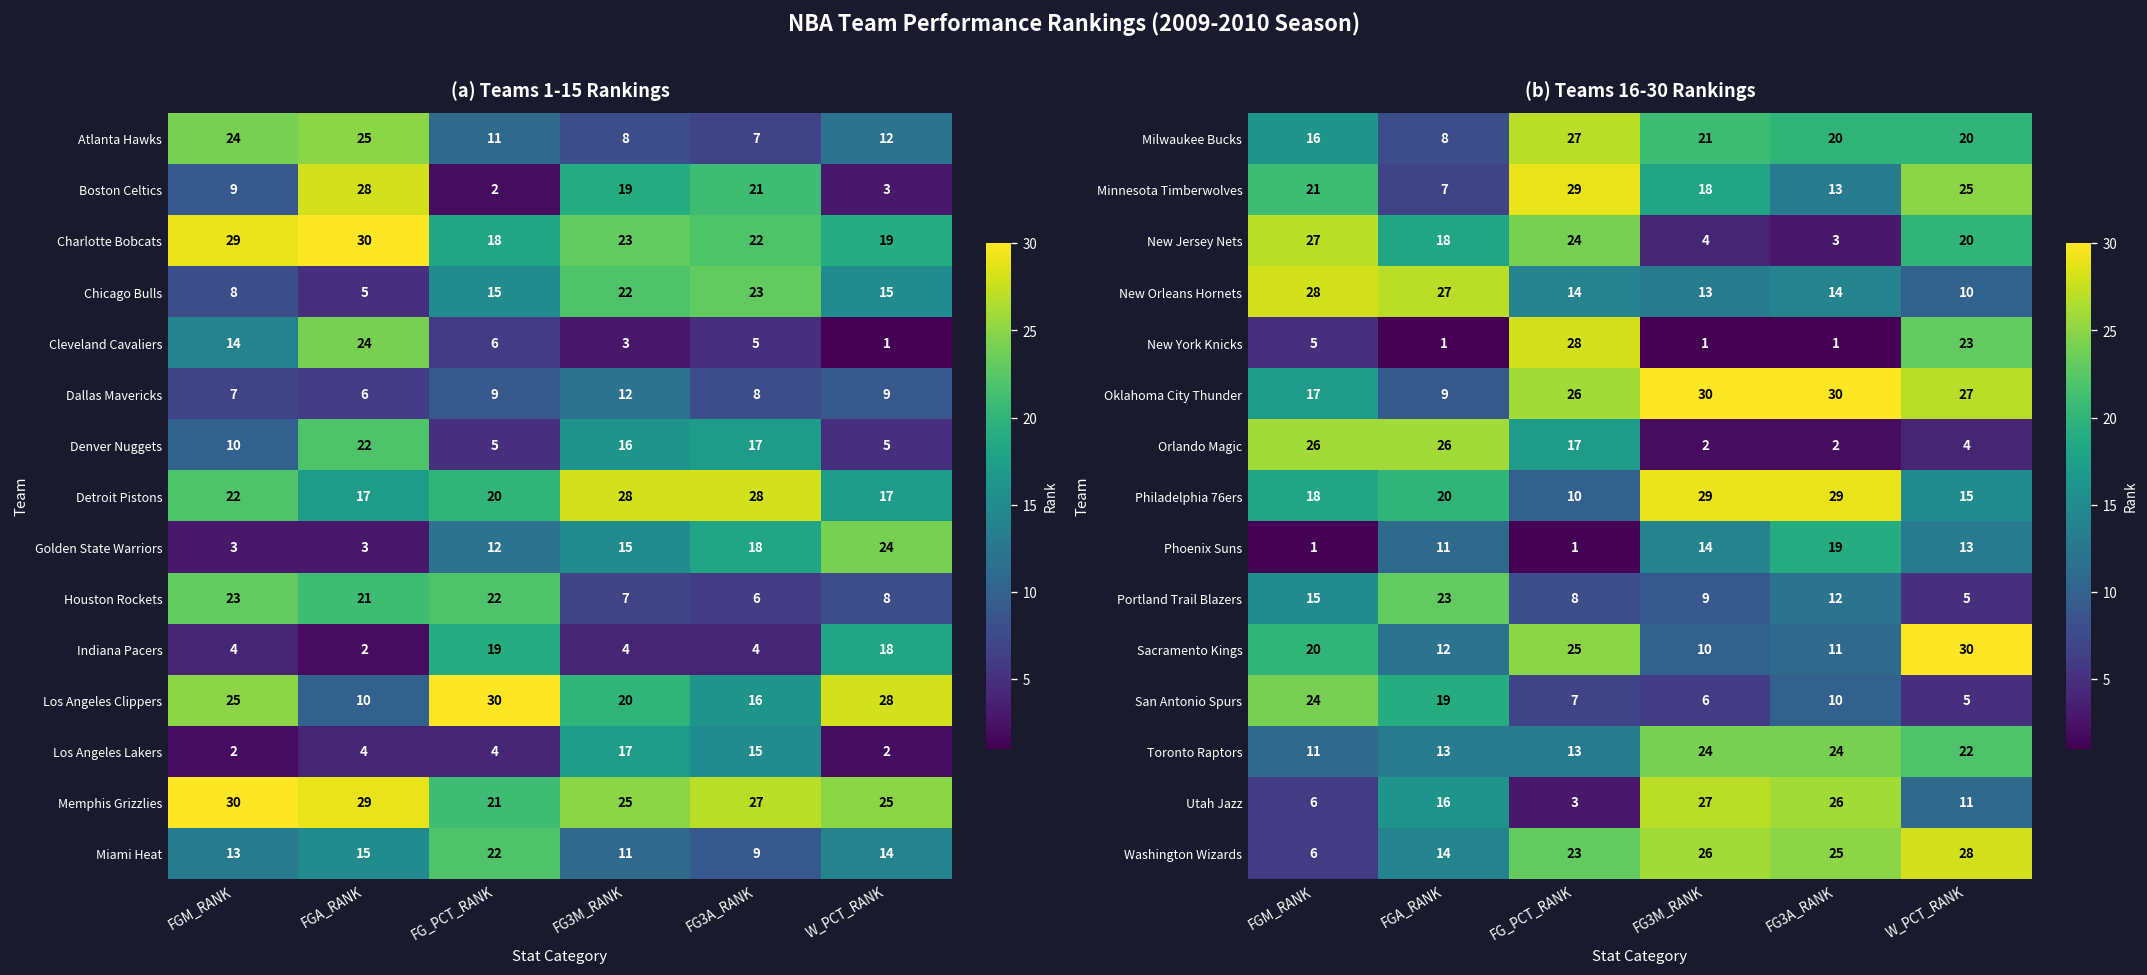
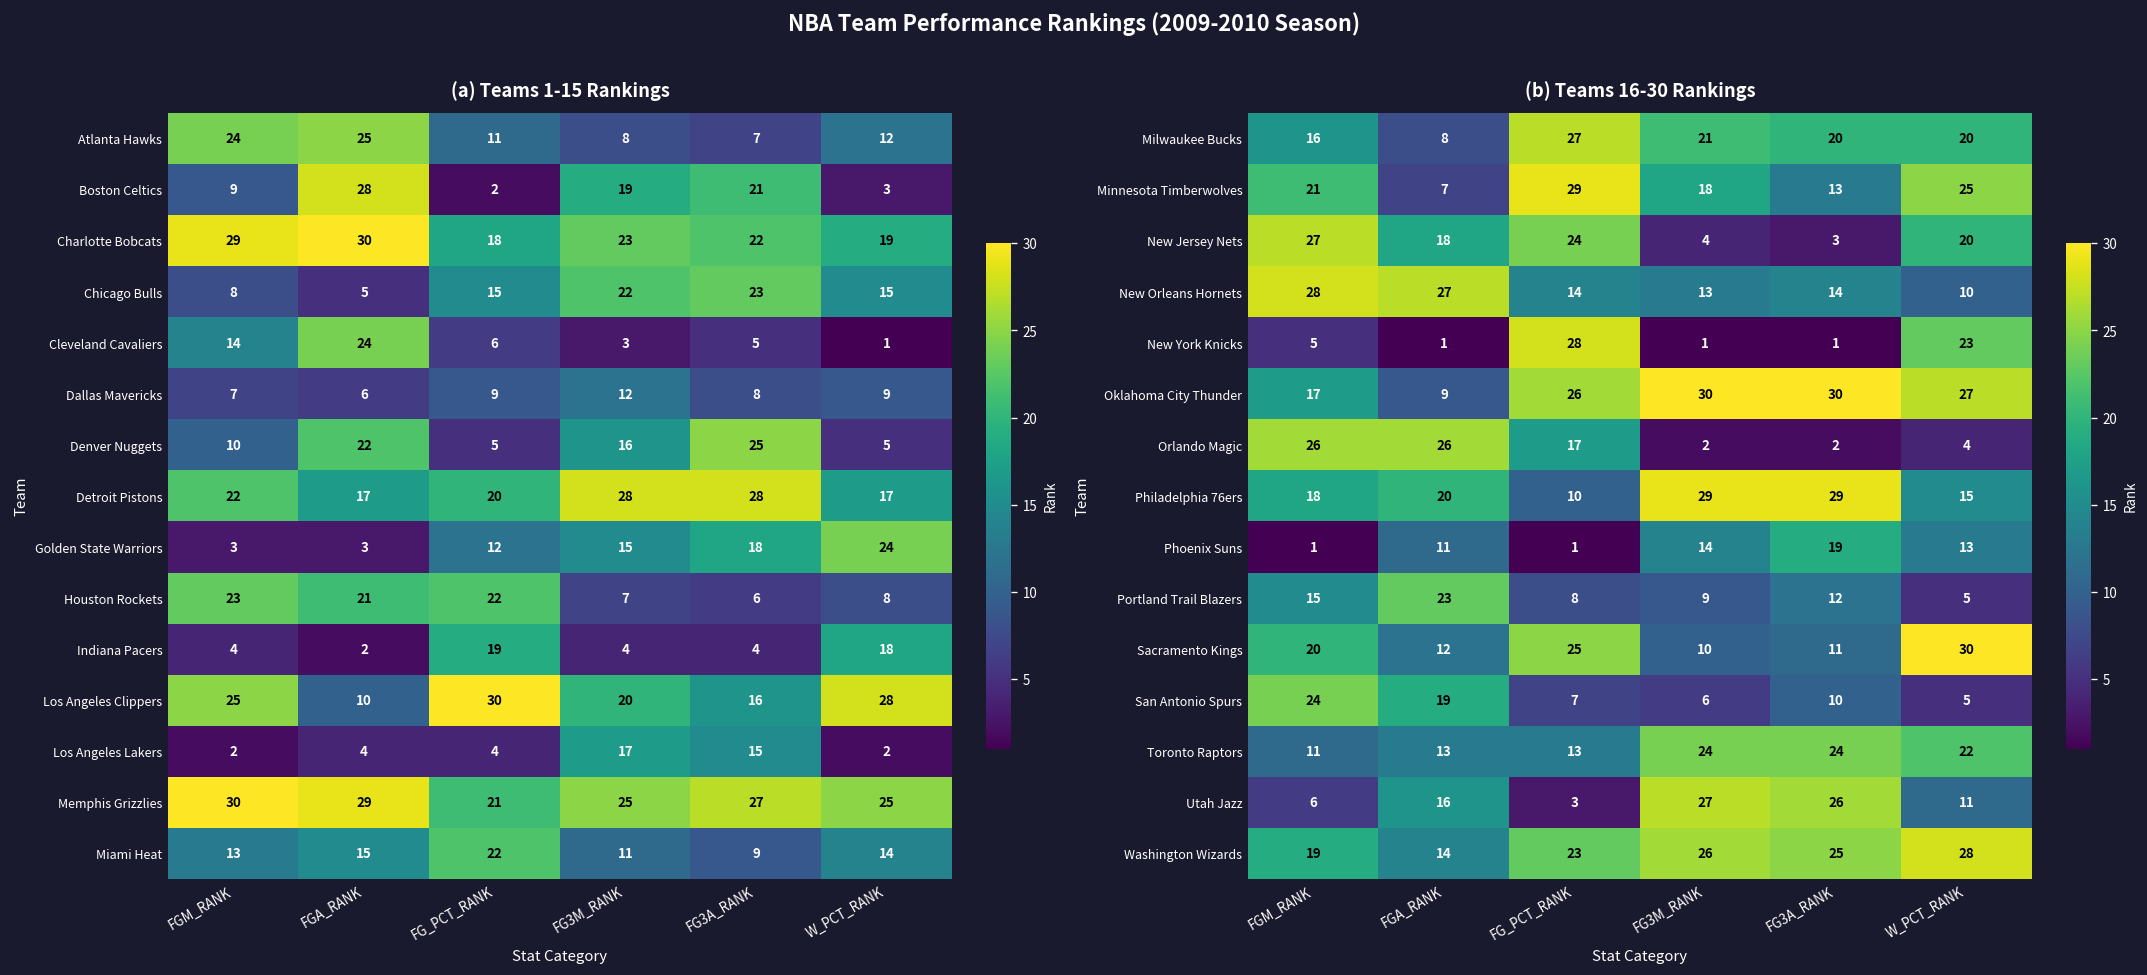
(a) Teams 1-15 Rankings, Denver Nuggets, FG3A_RANK: 17 -> 25
(b) Teams 16-30 Rankings, Washington Wizards, FGM_RANK: 6 -> 19
